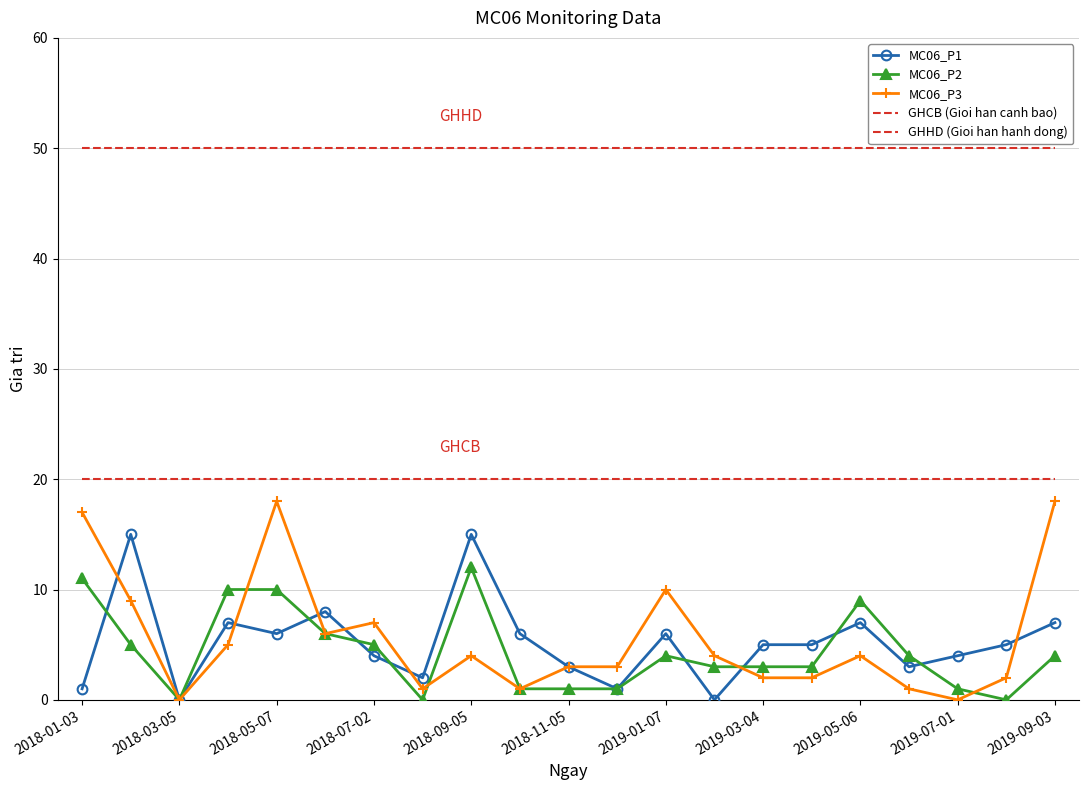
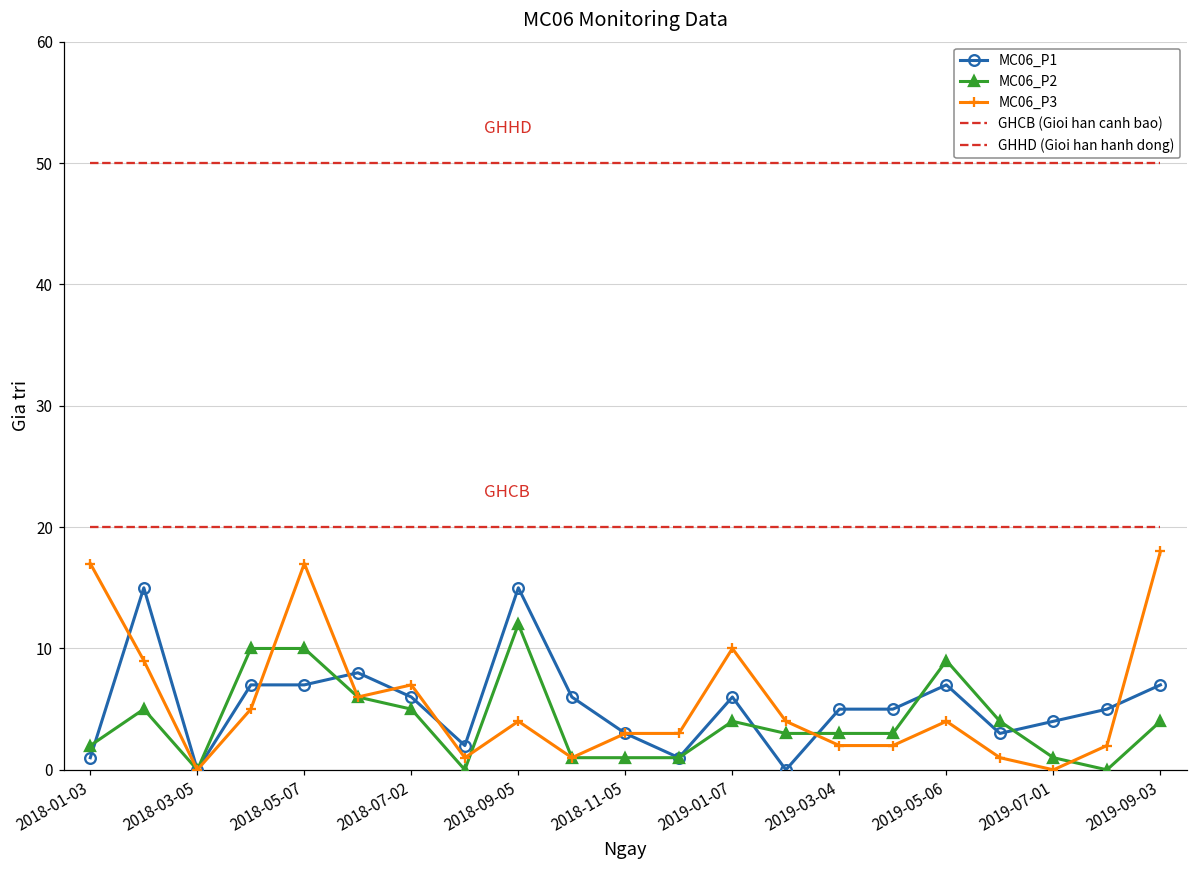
MC06_P2, 2018-01-03: 11 -> 2
MC06_P1, 2018-05-07: 6 -> 7
MC06_P3, 2018-05-07: 18 -> 17
MC06_P1, 2018-07-02: 4 -> 6
